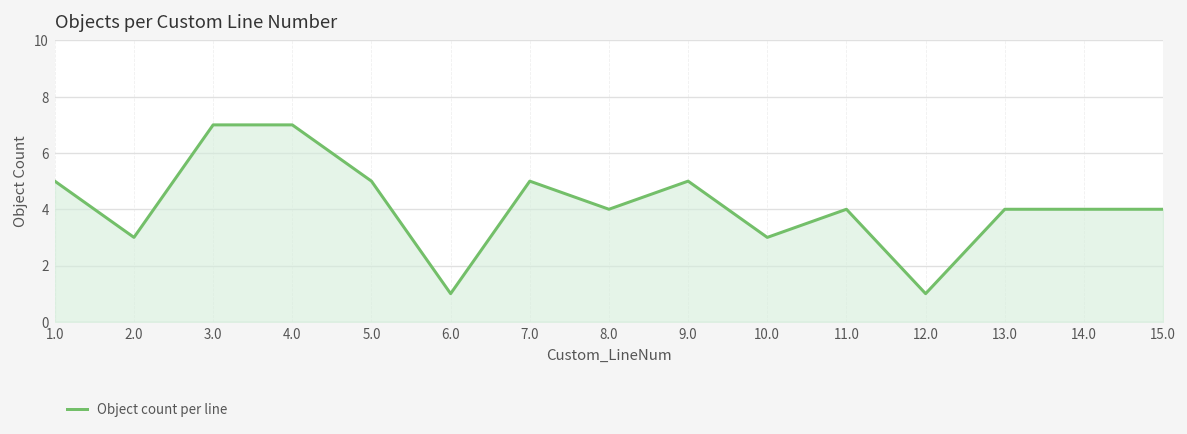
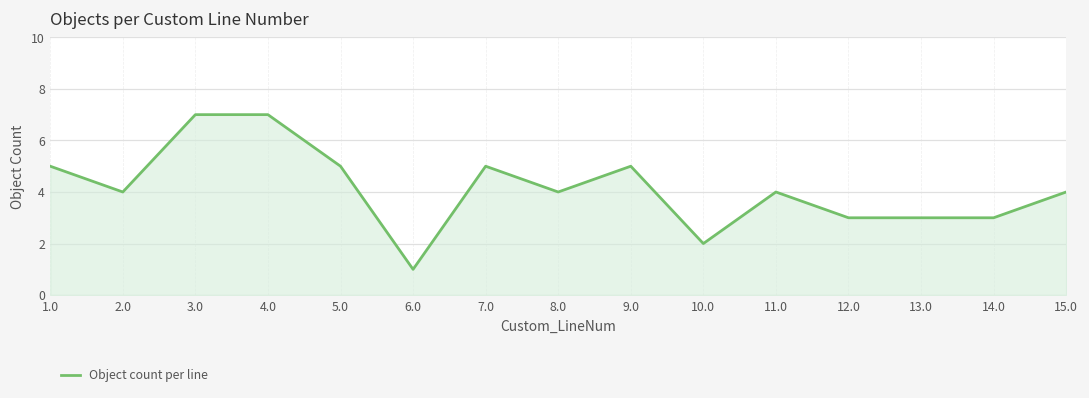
2.0: 3 -> 4
10.0: 3 -> 2
12.0: 1 -> 3
13.0: 4 -> 3
14.0: 4 -> 3
